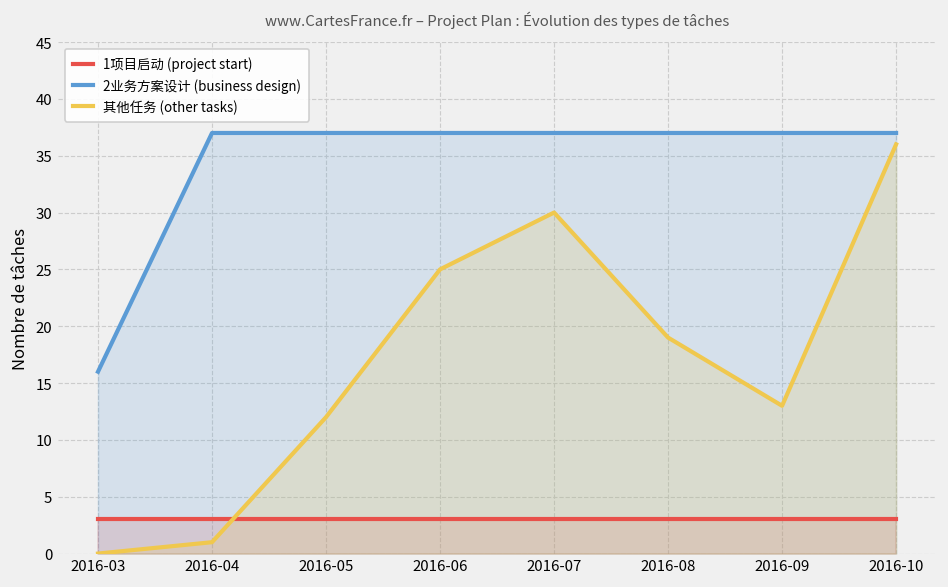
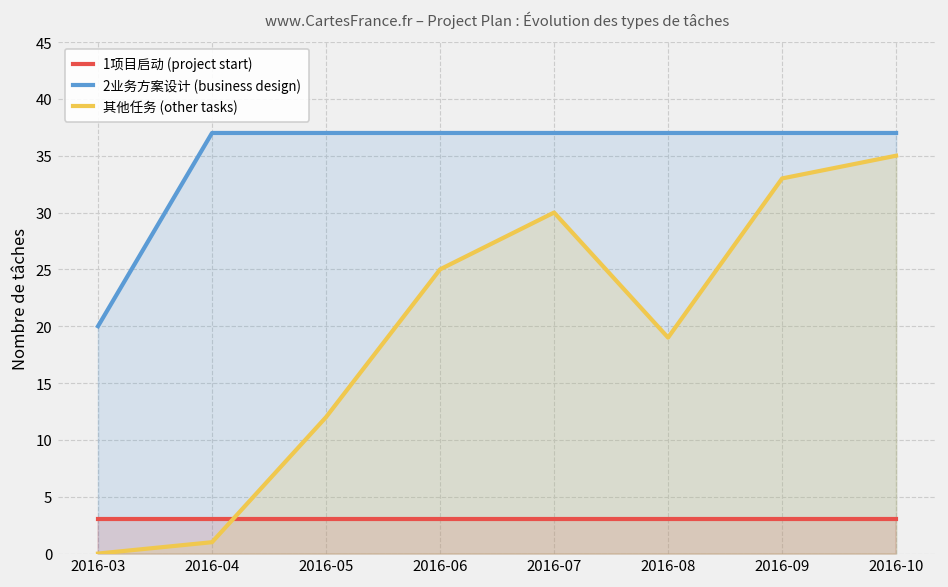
2业务方案设计 (business design), 2016-03: 16 -> 20
其他任务 (other tasks), 2016-09: 13 -> 33
其他任务 (other tasks), 2016-10: 36 -> 35
